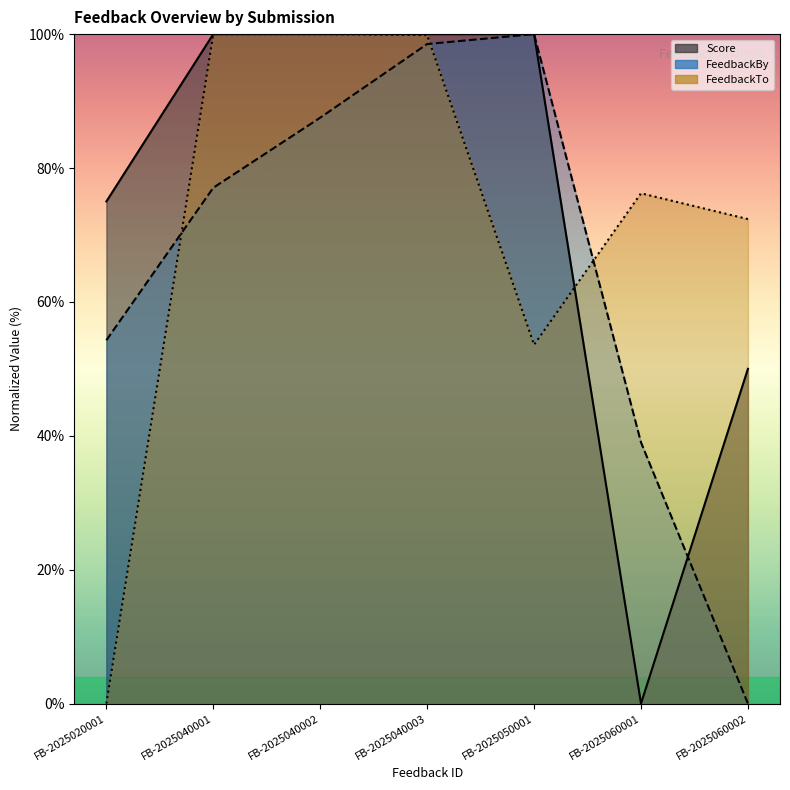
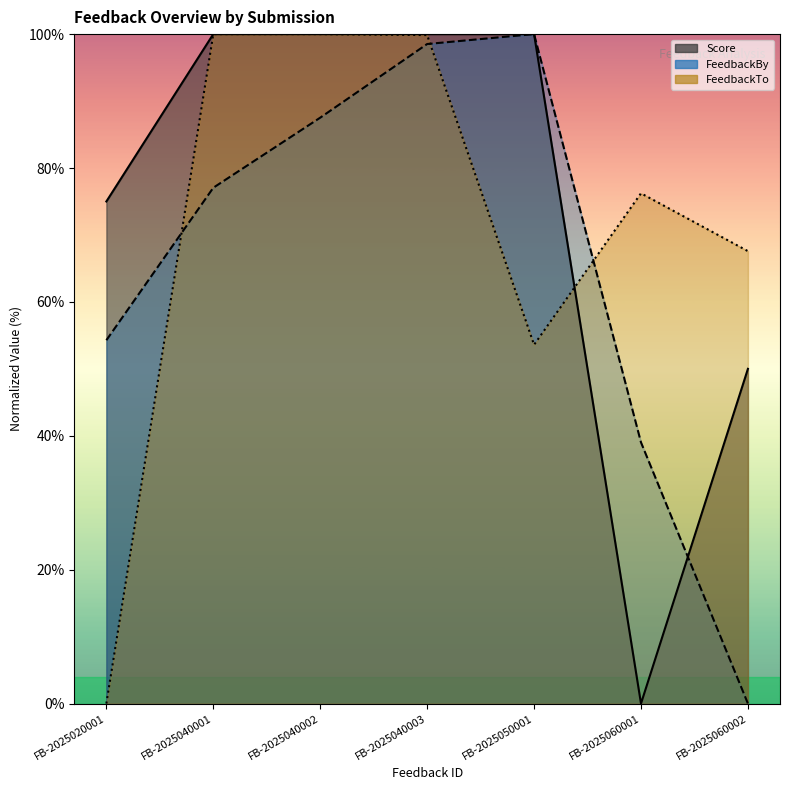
FeedbackTo, FB-2025060002: 72% -> 68%
